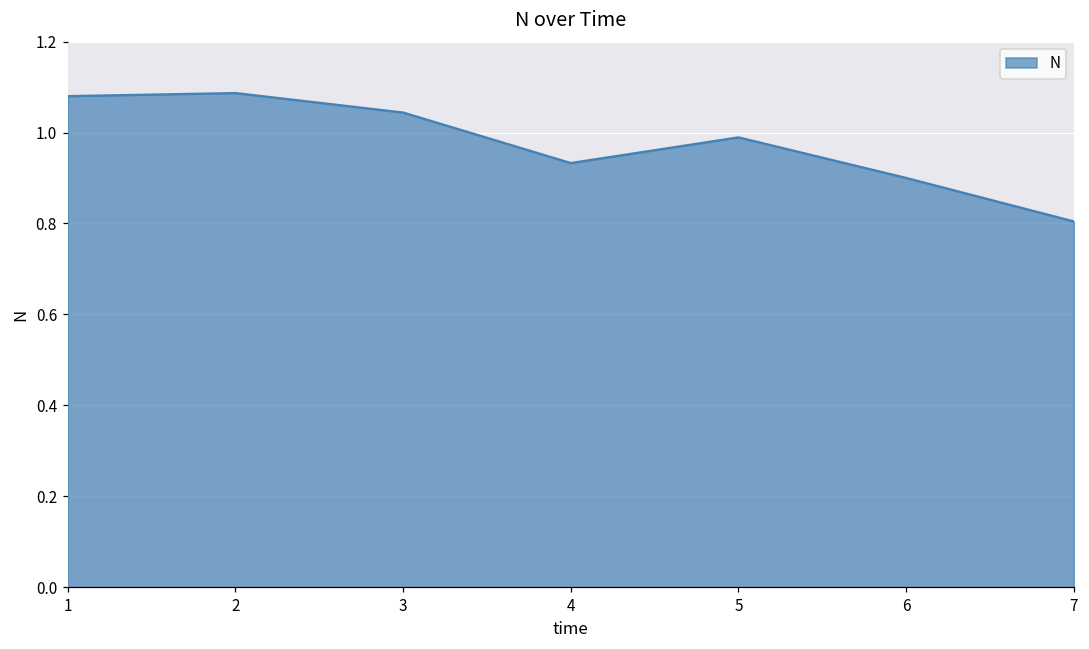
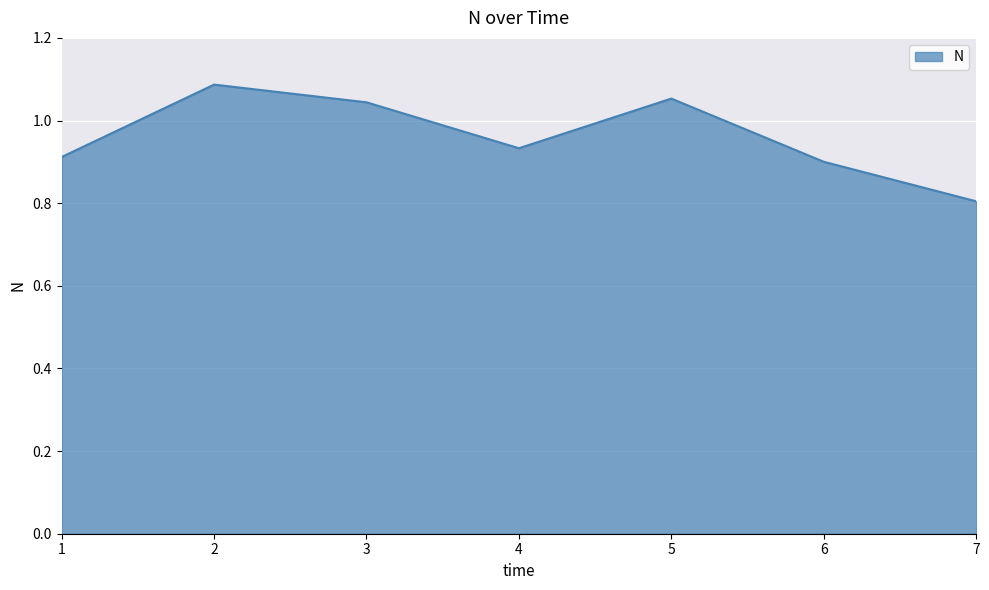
1: 1.08 -> 0.91
5: 0.99 -> 1.05
